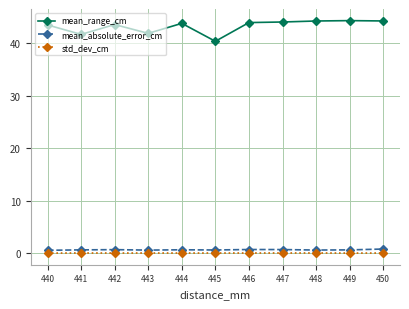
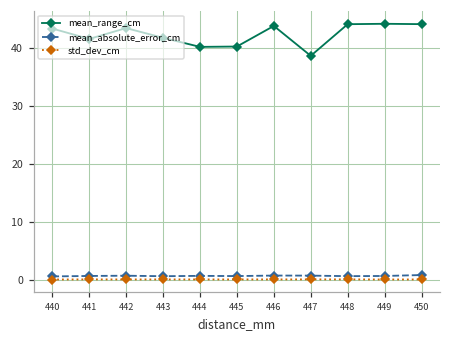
mean_range_cm, 444: 44 -> 40
mean_range_cm, 447: 44 -> 39
